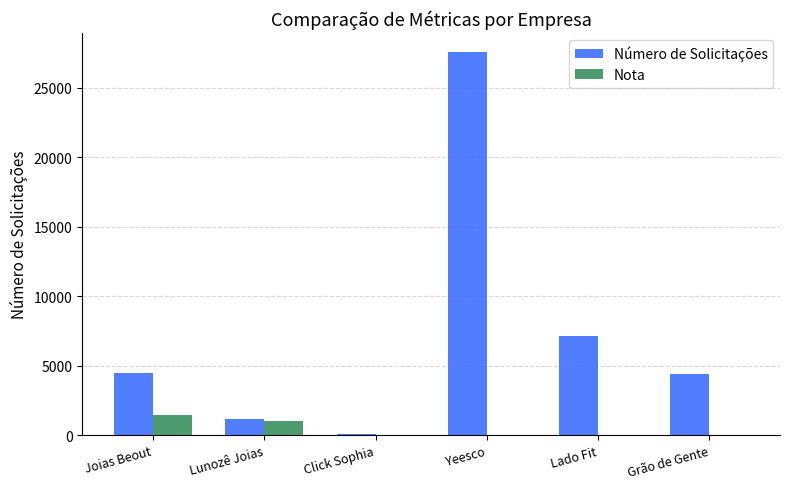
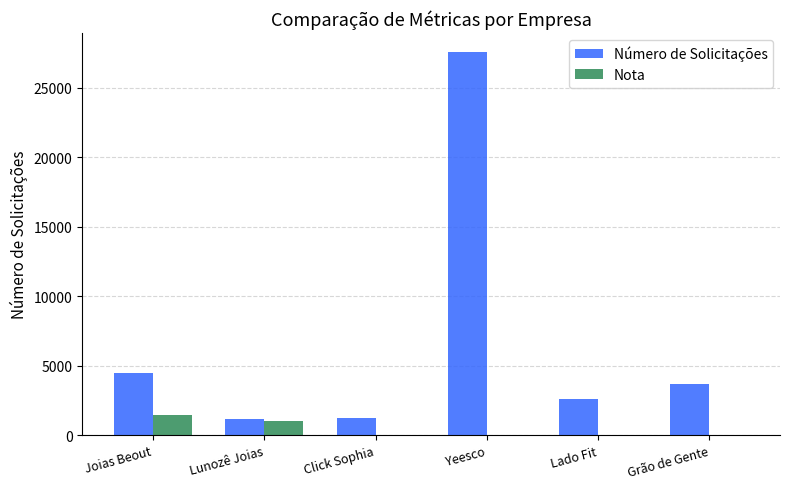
Número de Solicitações, Click Sophia: 100 -> 1200
Número de Solicitações, Lado Fit: 7200 -> 2600
Número de Solicitações, Grão de Gente: 4400 -> 3700
